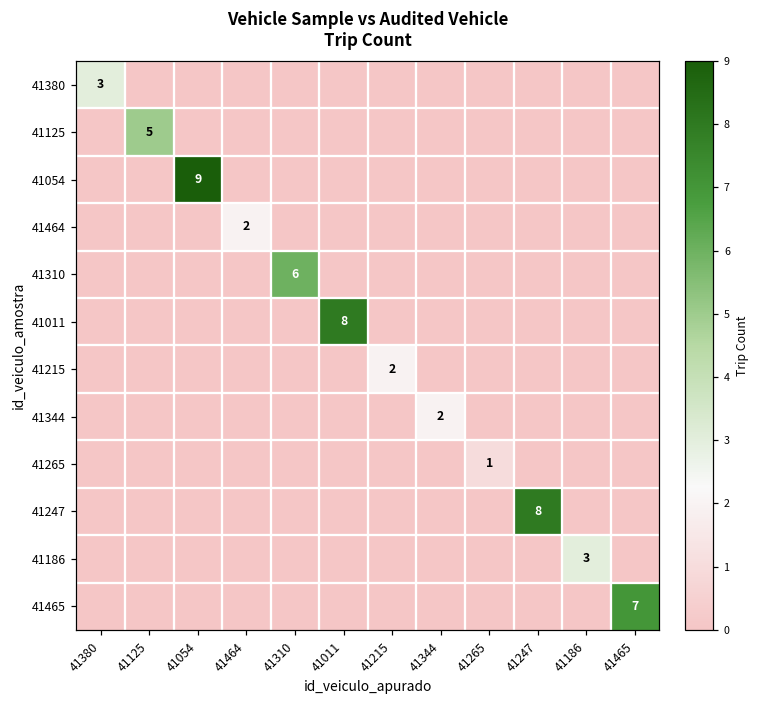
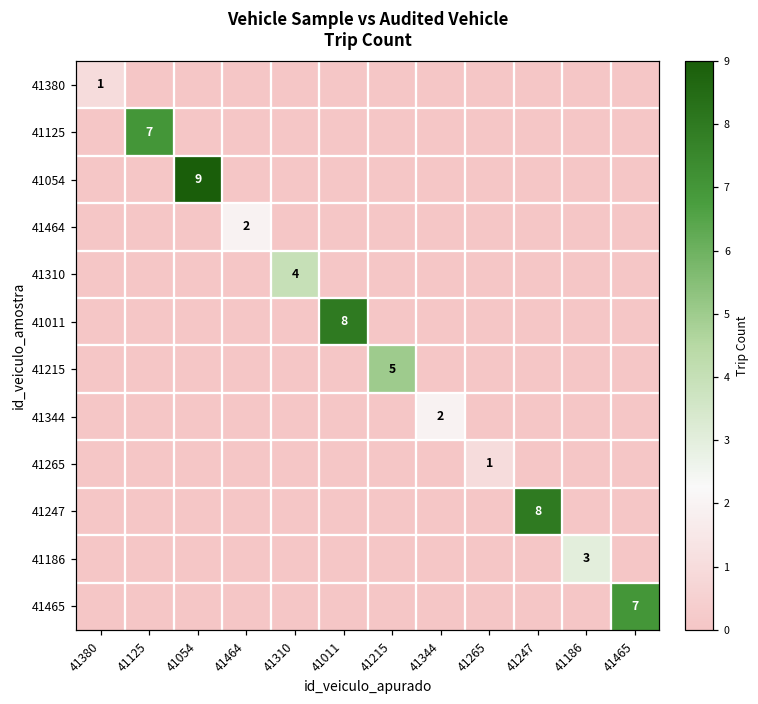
41380, 41380: 3 -> 1
41125, 41125: 5 -> 7
41310, 41310: 6 -> 4
41215, 41215: 2 -> 5
